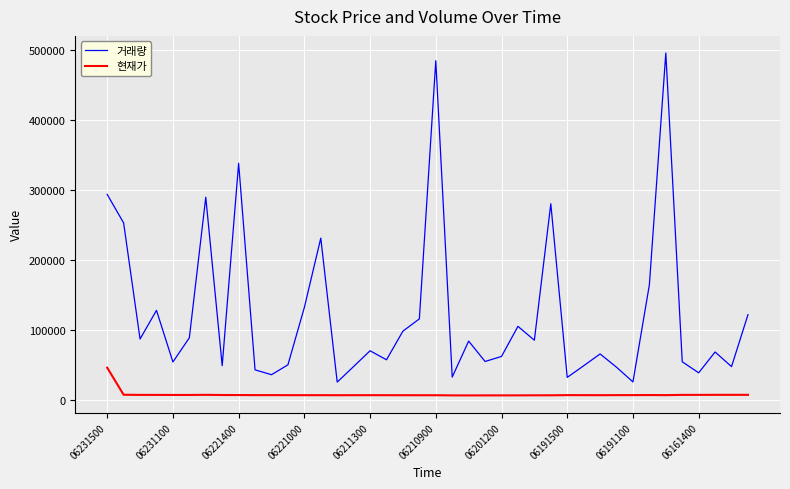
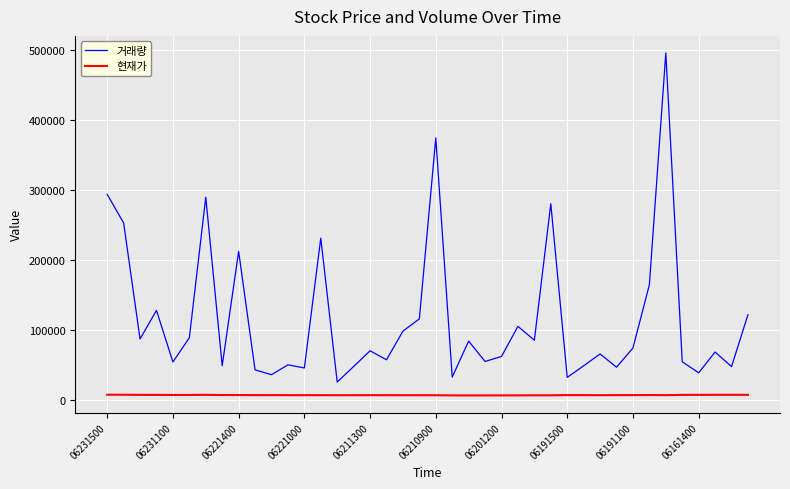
현재가, 06231500: 50000 -> 10000
거래량, 06221400: 340000 -> 210000
거래량, 06221000: 130000 -> 50000
거래량, 06210900: 480000 -> 370000
거래량, 06191100: 30000 -> 70000
